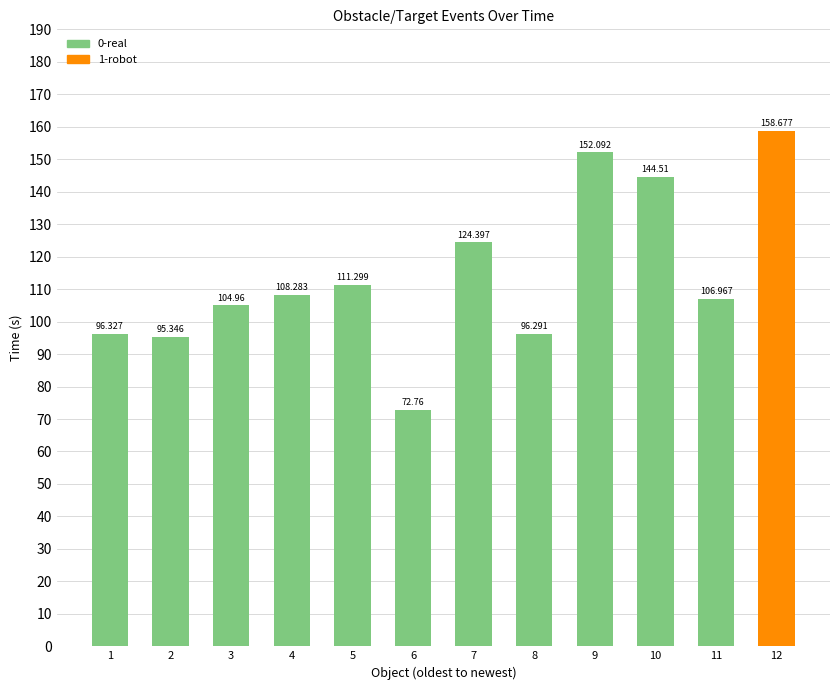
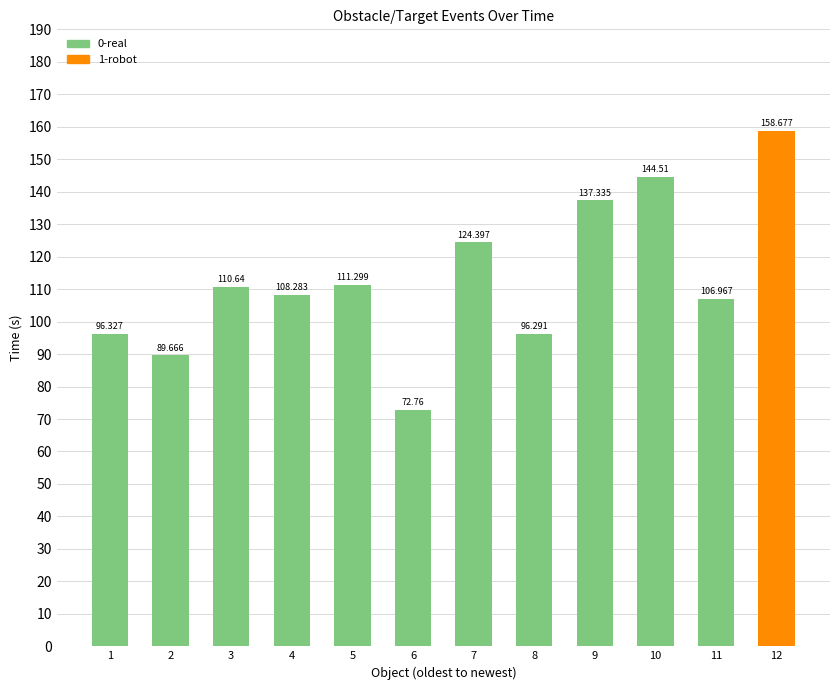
0-real, 2: 95.346 -> 89.666
0-real, 3: 104.96 -> 110.64
0-real, 9: 152.092 -> 137.335
